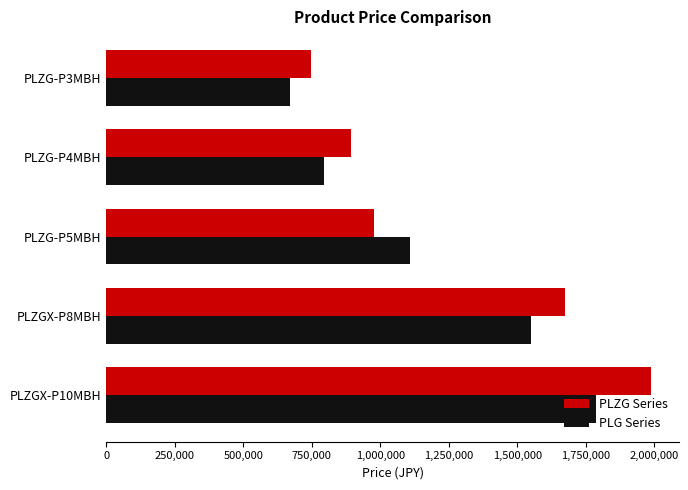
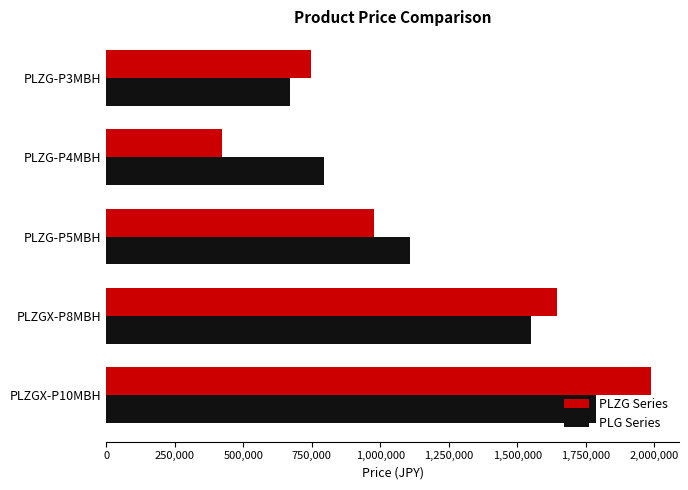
PLZG Series, PLZG-P4MBH: 890,000 -> 420,000
PLZG Series, PLZGX-P8MBH: 1,670,000 -> 1,640,000
